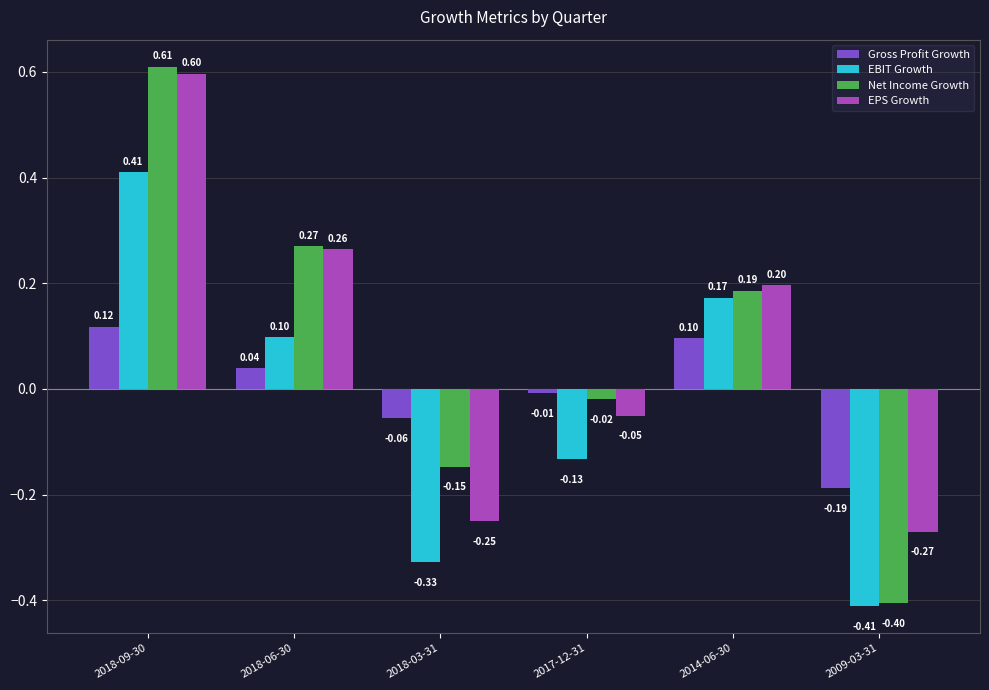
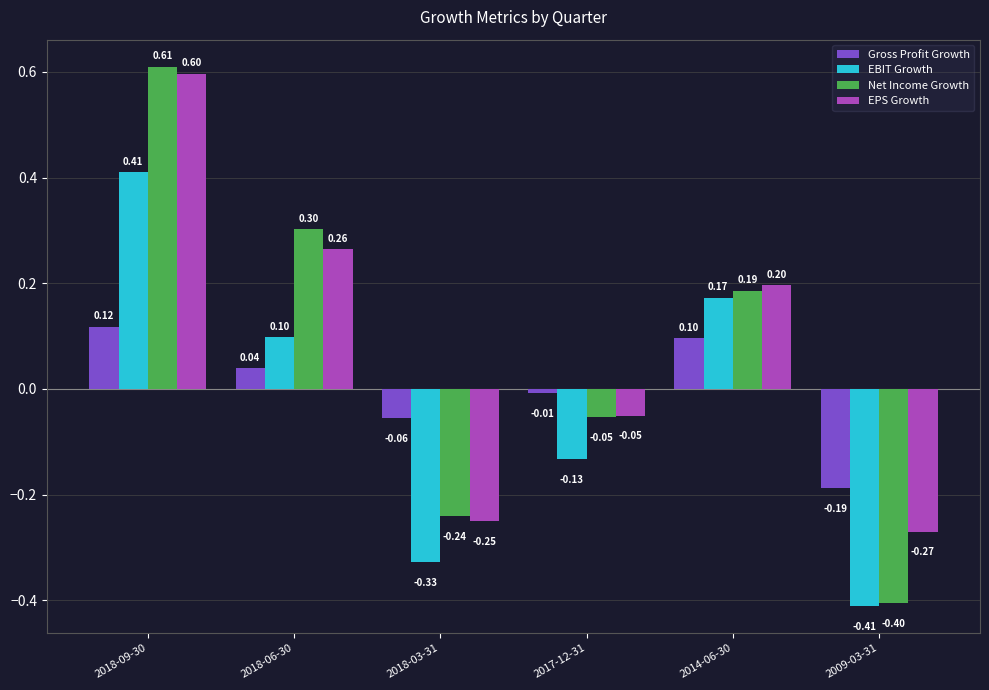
Net Income Growth, 2018-06-30: 0.27 -> 0.30
Net Income Growth, 2018-03-31: -0.15 -> -0.24
Net Income Growth, 2017-12-31: -0.02 -> -0.05
